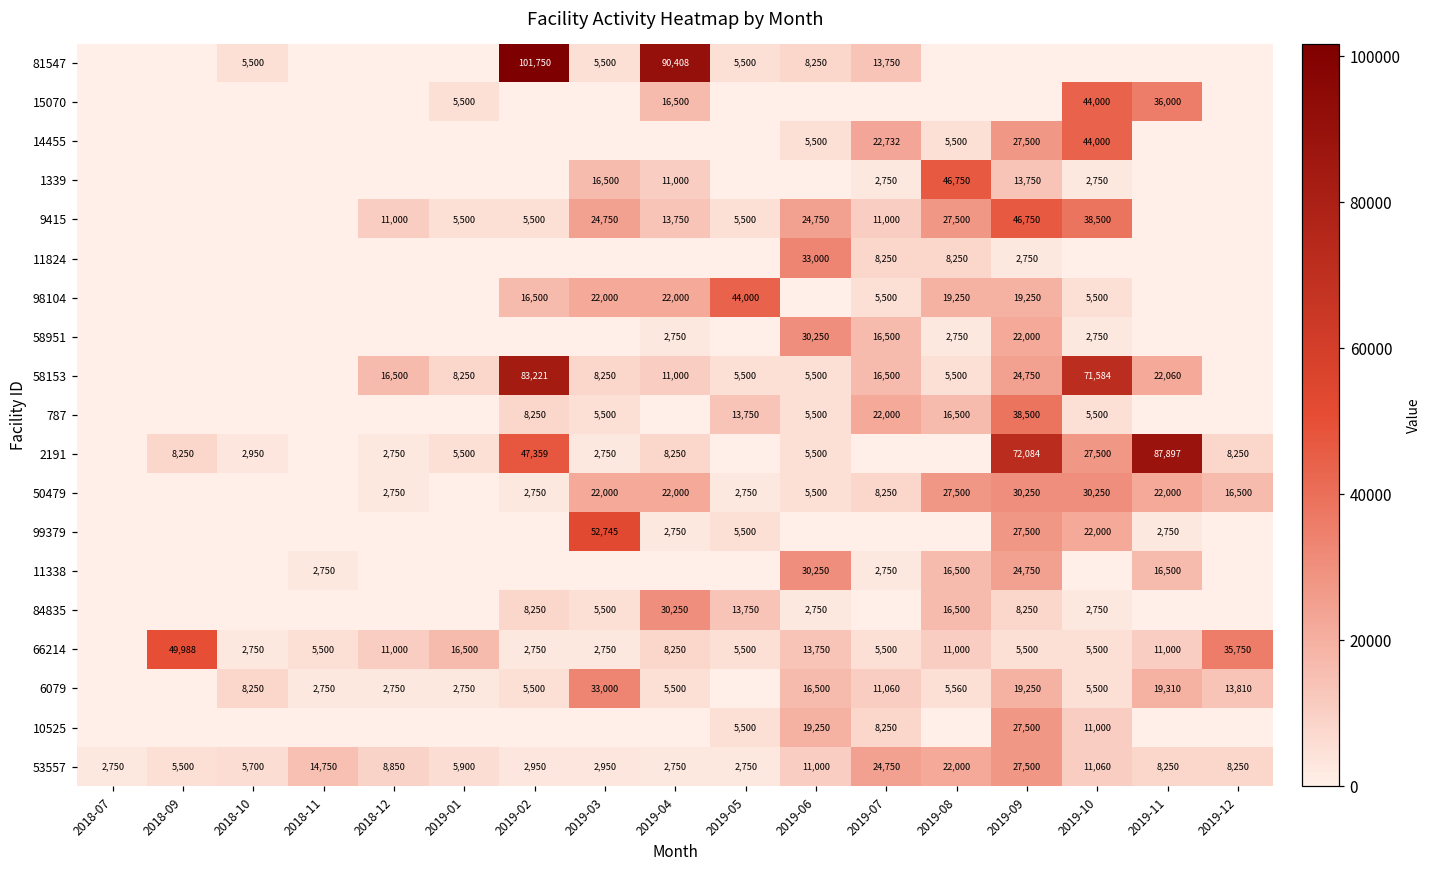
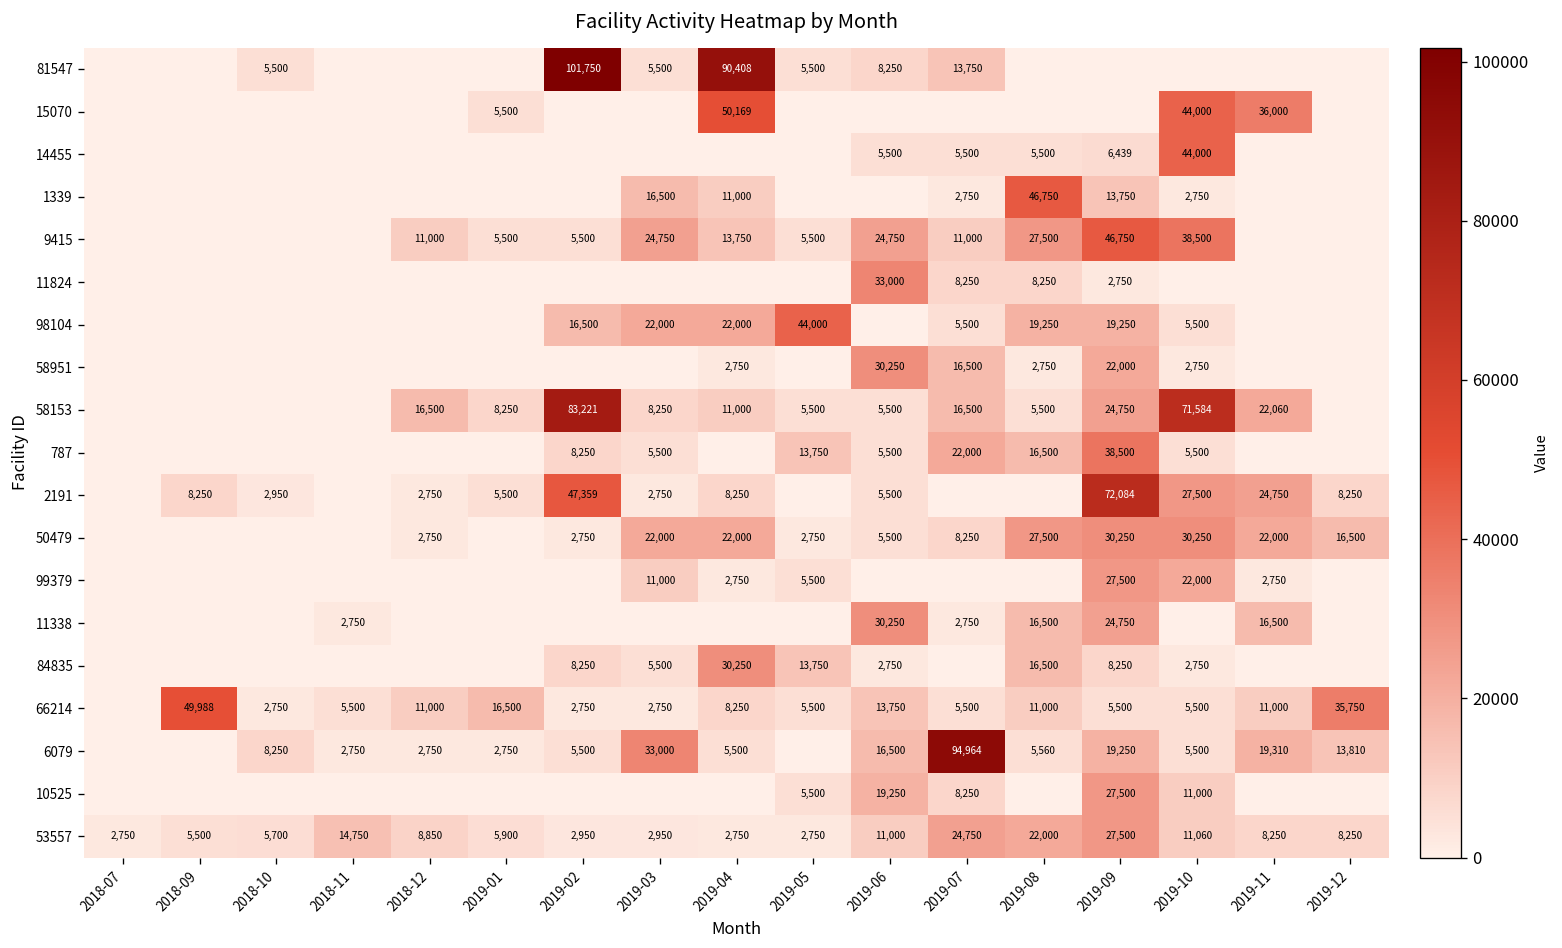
15070, 2019-04: 16,500 -> 50,169
14455, 2019-07: 22,732 -> 5,500
14455, 2019-09: 27,500 -> 6,439
2191, 2019-11: 87,897 -> 24,750
99379, 2019-03: 52,745 -> 11,000
6079, 2019-07: 11,060 -> 94,964
